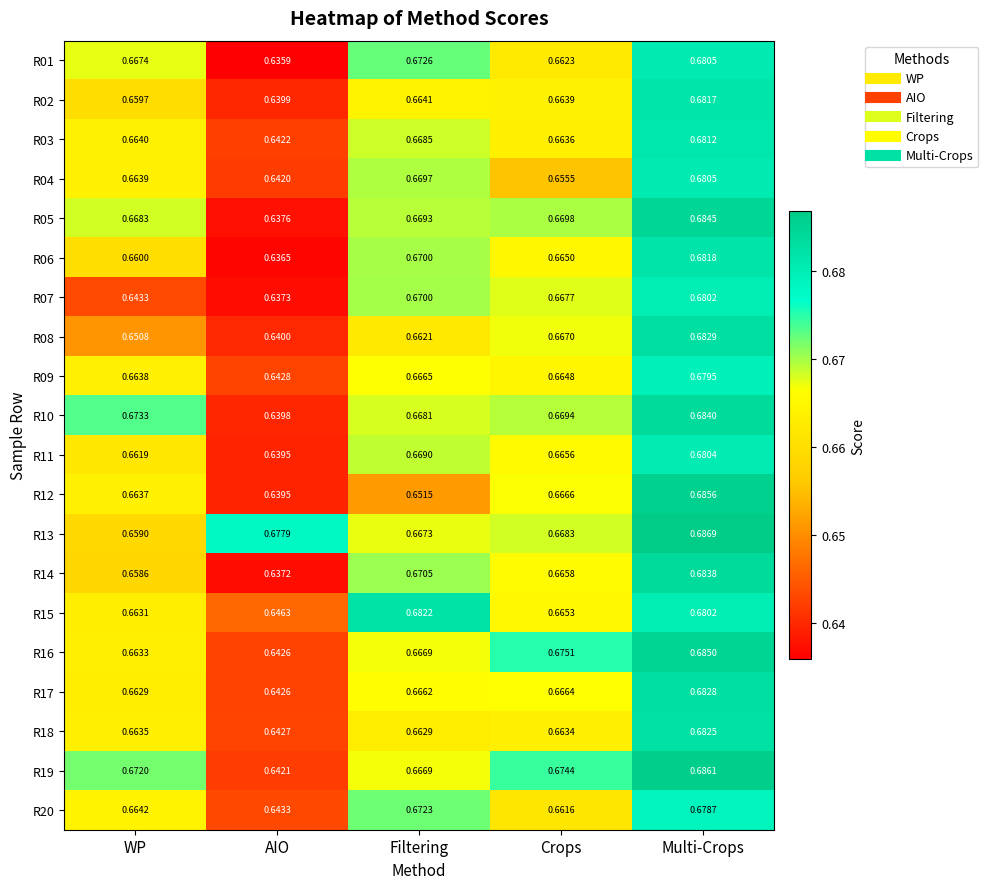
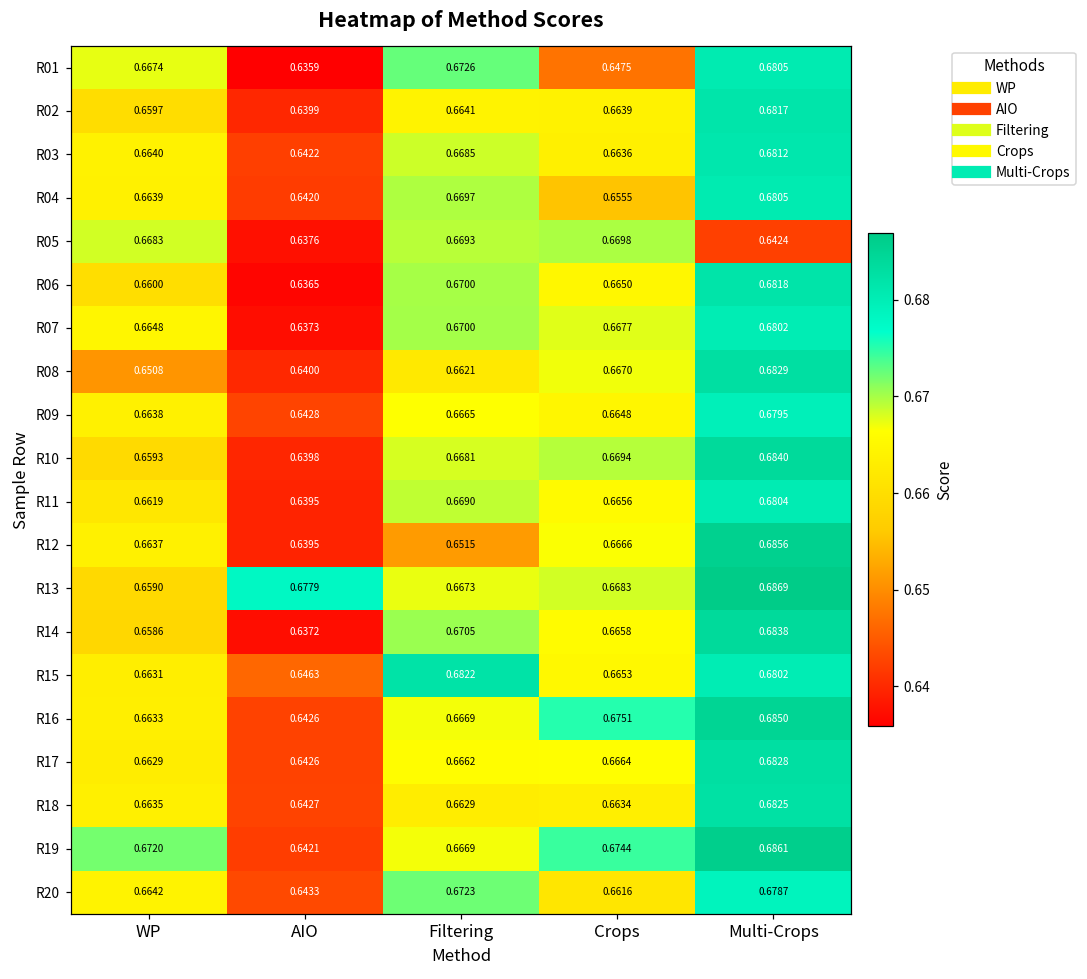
R01, Crops: 0.6623 -> 0.6475
R05, Multi-Crops: 0.6845 -> 0.6424
R07, WP: 0.6433 -> 0.6648
R10, WP: 0.6733 -> 0.6593
